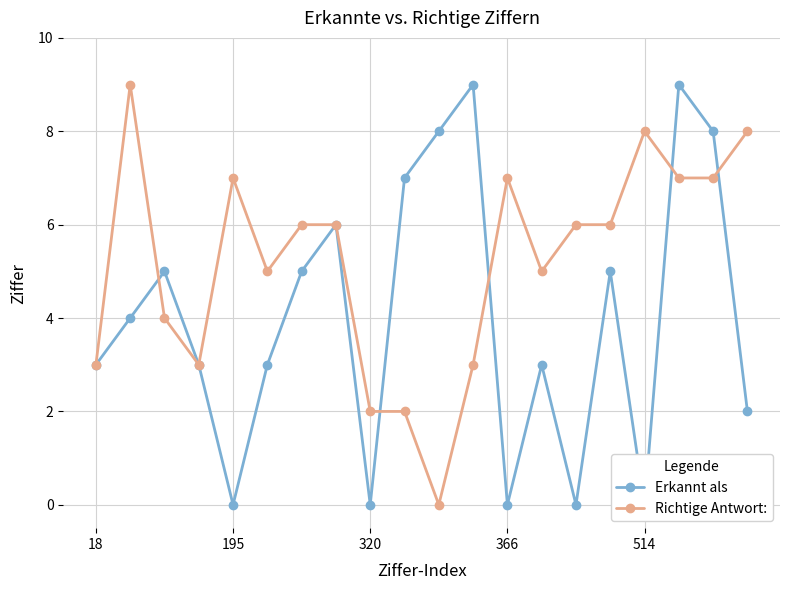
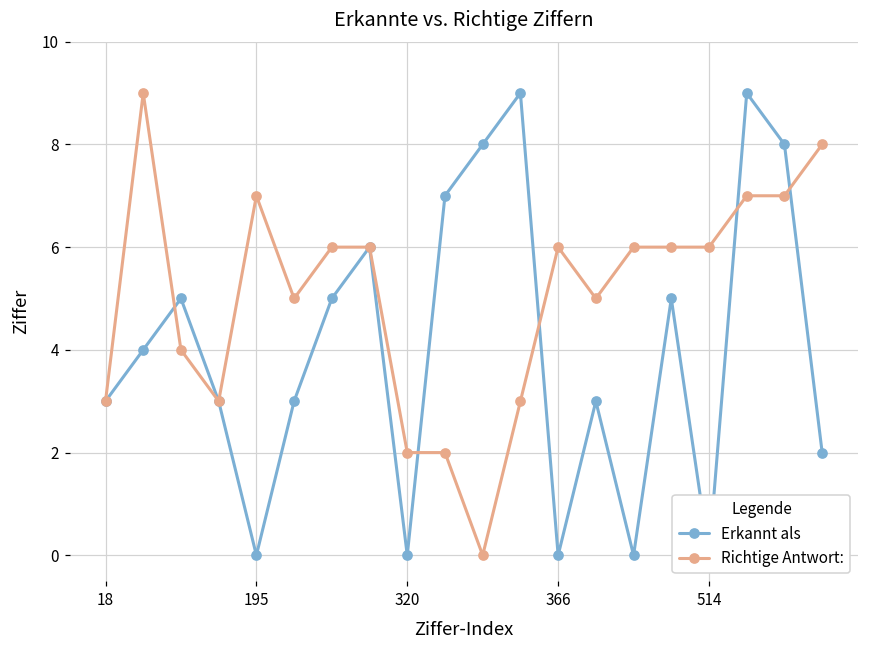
Richtige Antwort:, 366: 7 -> 6
Richtige Antwort:, 514: 8 -> 6
